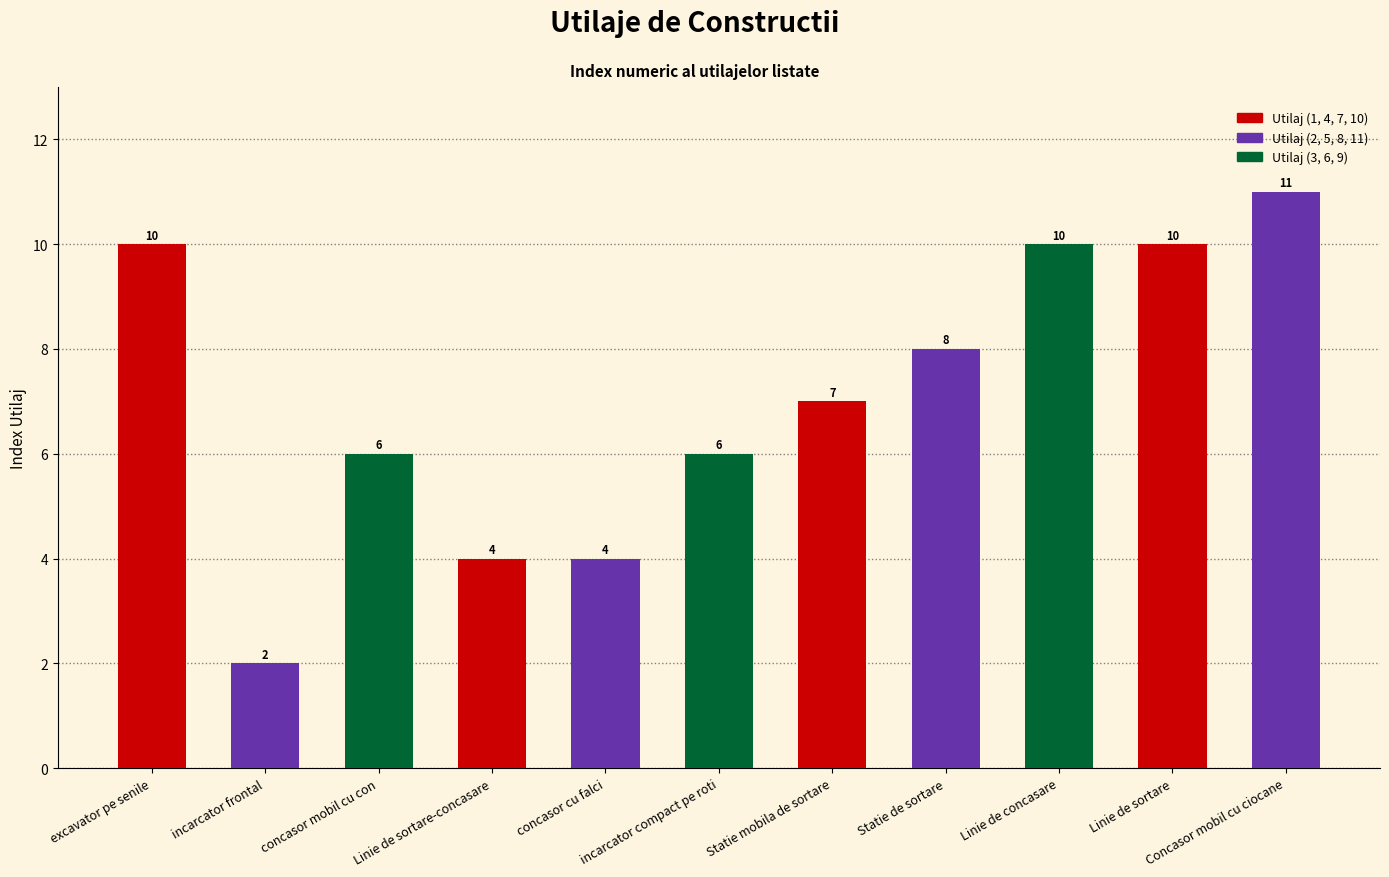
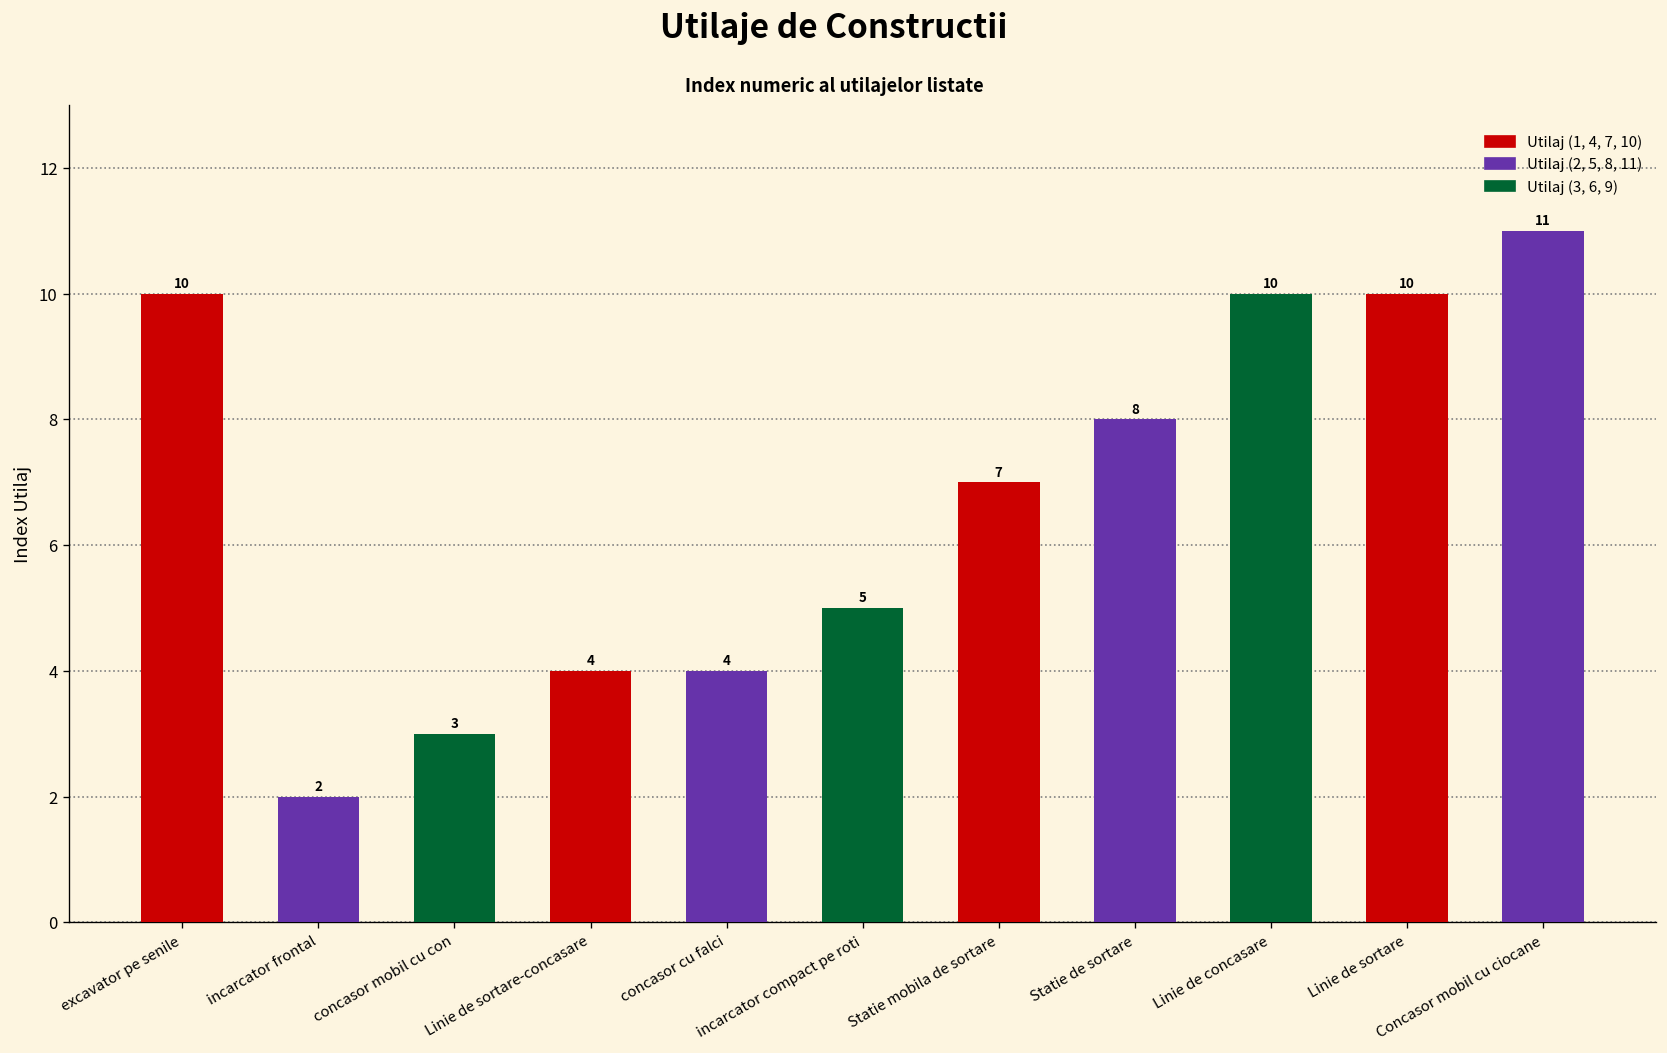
concasor mobil cu con: 6 -> 3
incarcator compact pe roti: 6 -> 5
